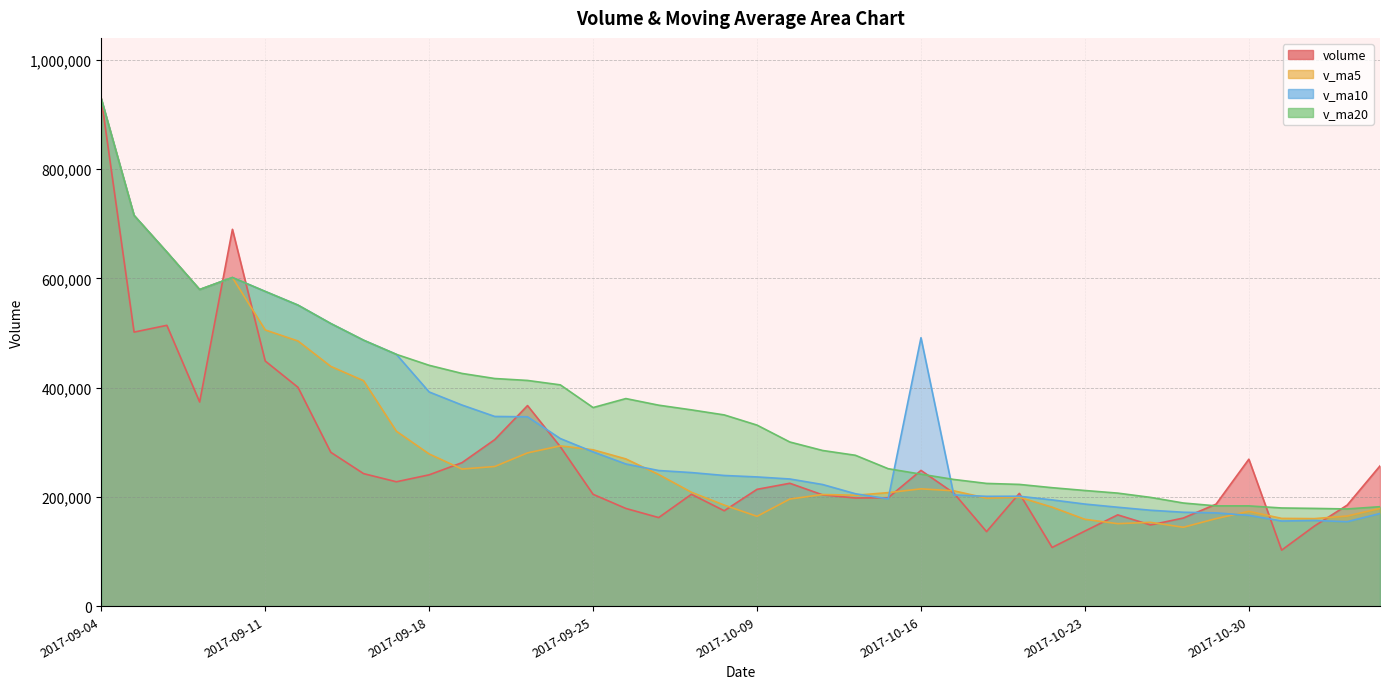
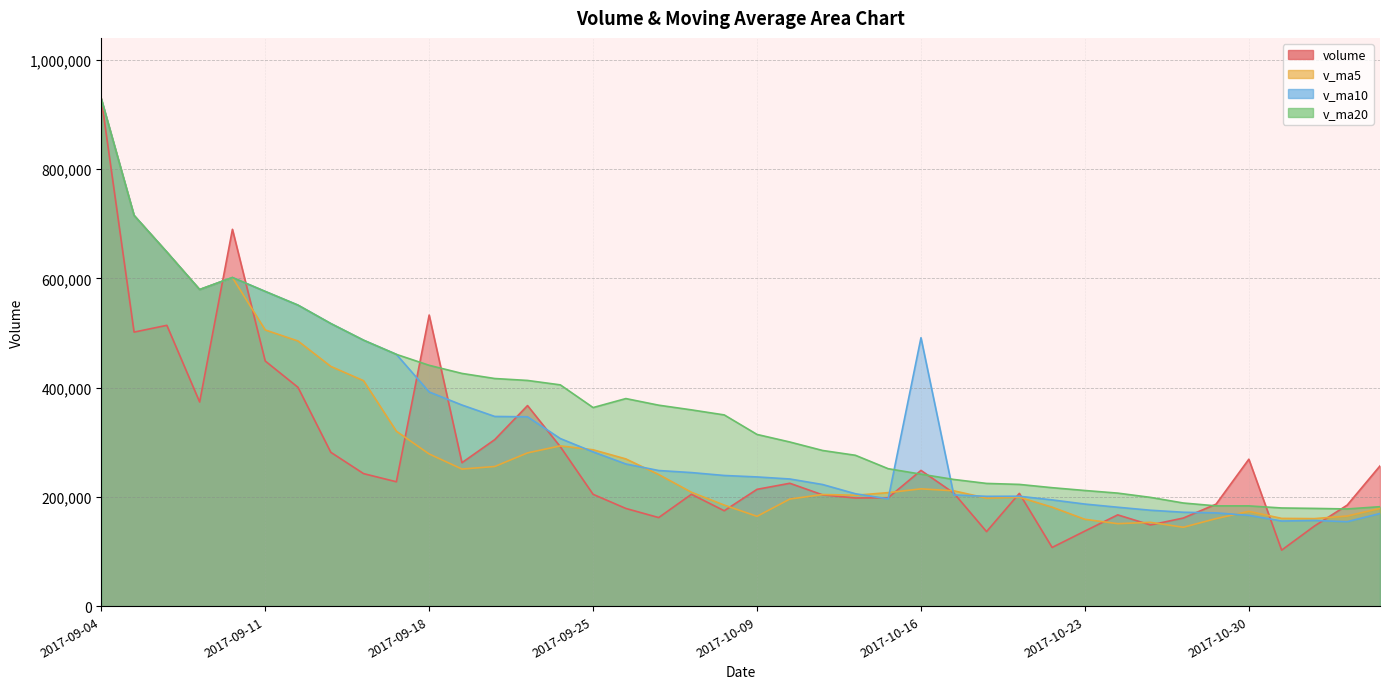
volume, 2017-09-18: 240,000 -> 530,000
v_ma20, 2017-10-09: 330,000 -> 310,000
